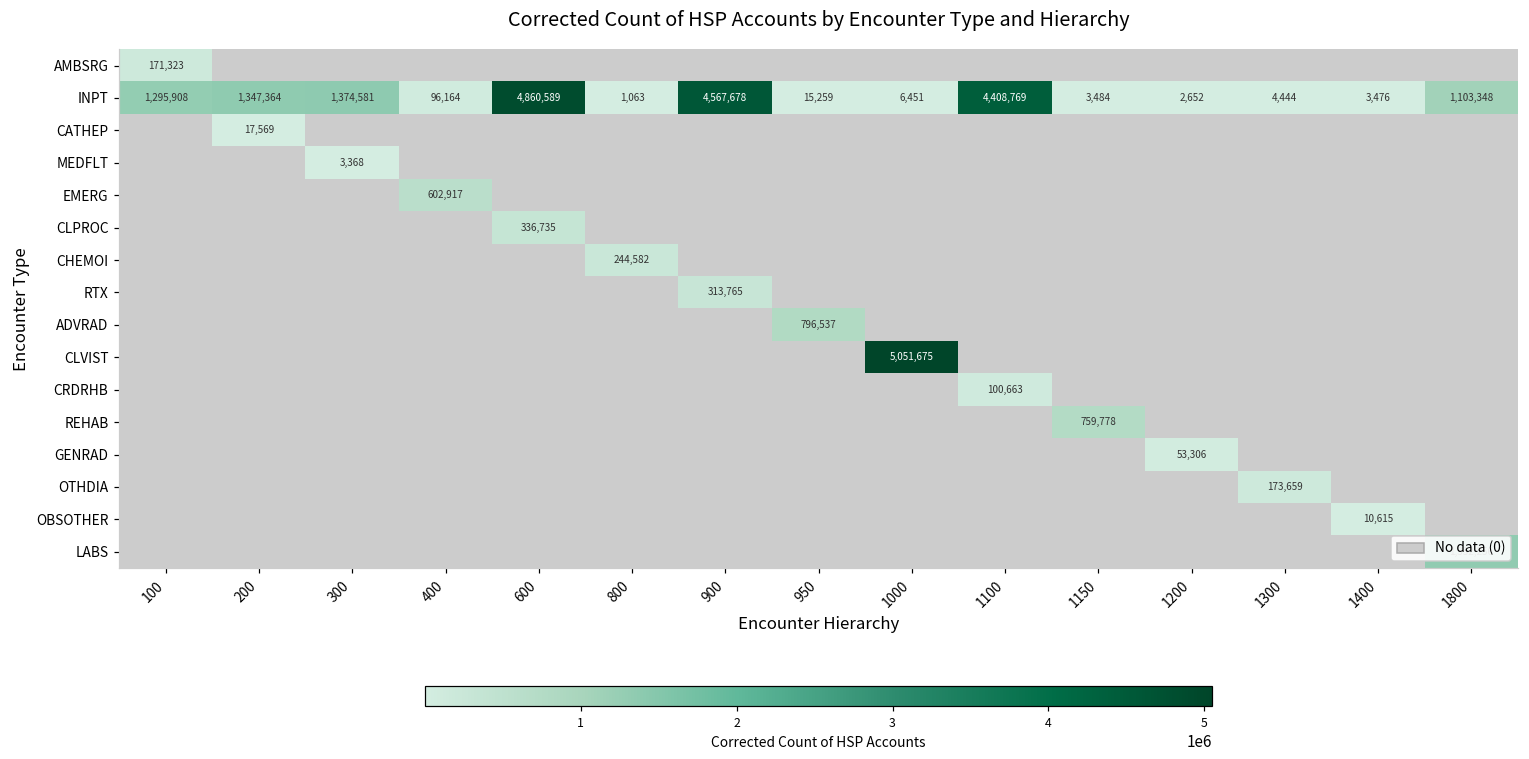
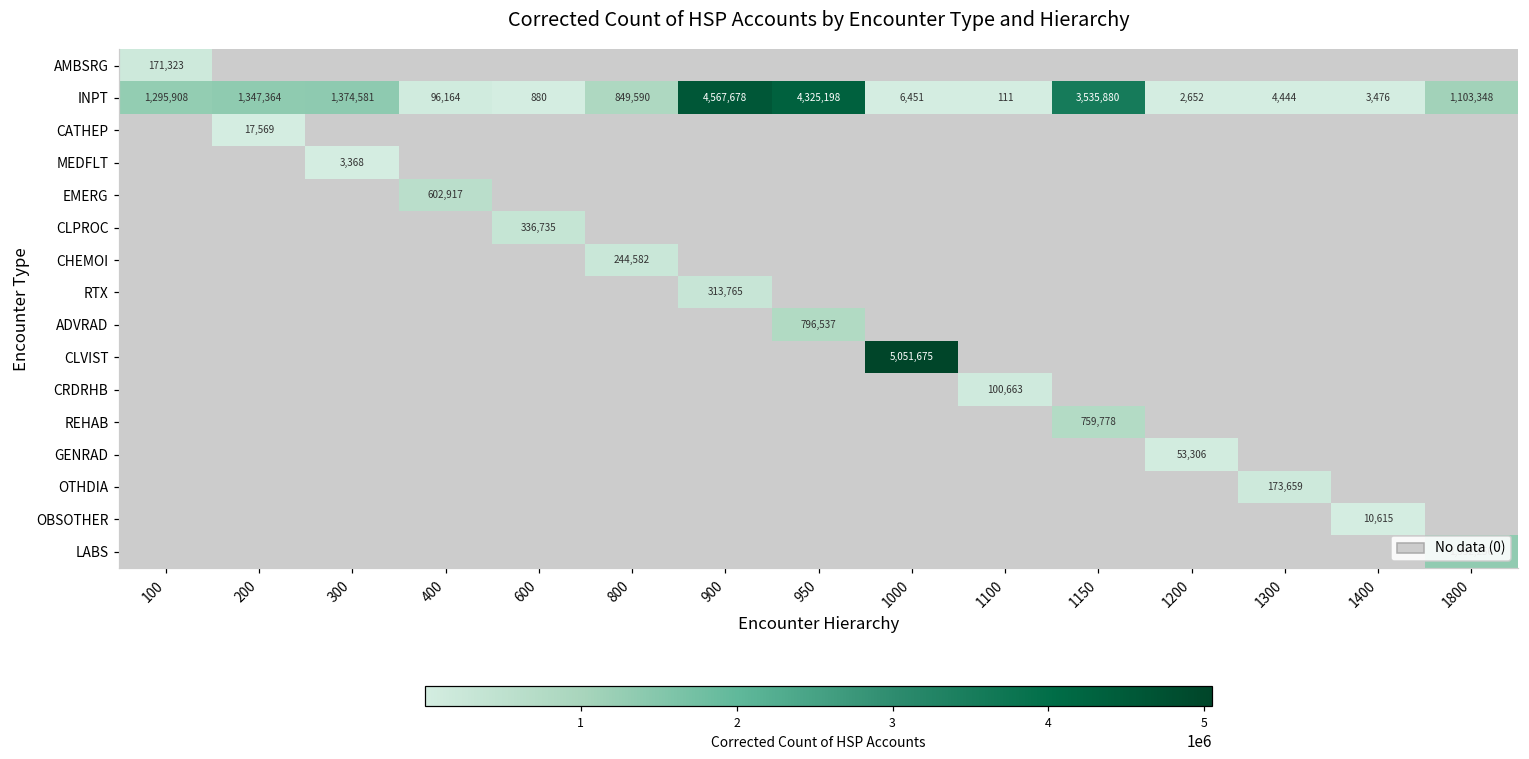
INPT, 600: 4,860,589 -> 880
INPT, 800: 1,063 -> 849,590
INPT, 950: 15,259 -> 4,325,198
INPT, 1100: 4,408,769 -> 111
INPT, 1150: 3,484 -> 3,535,880
